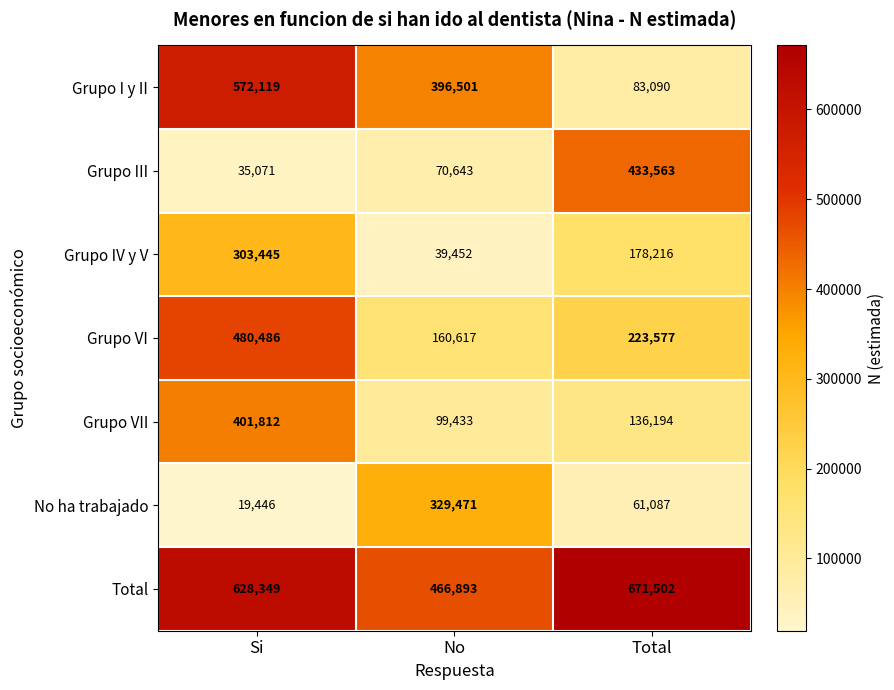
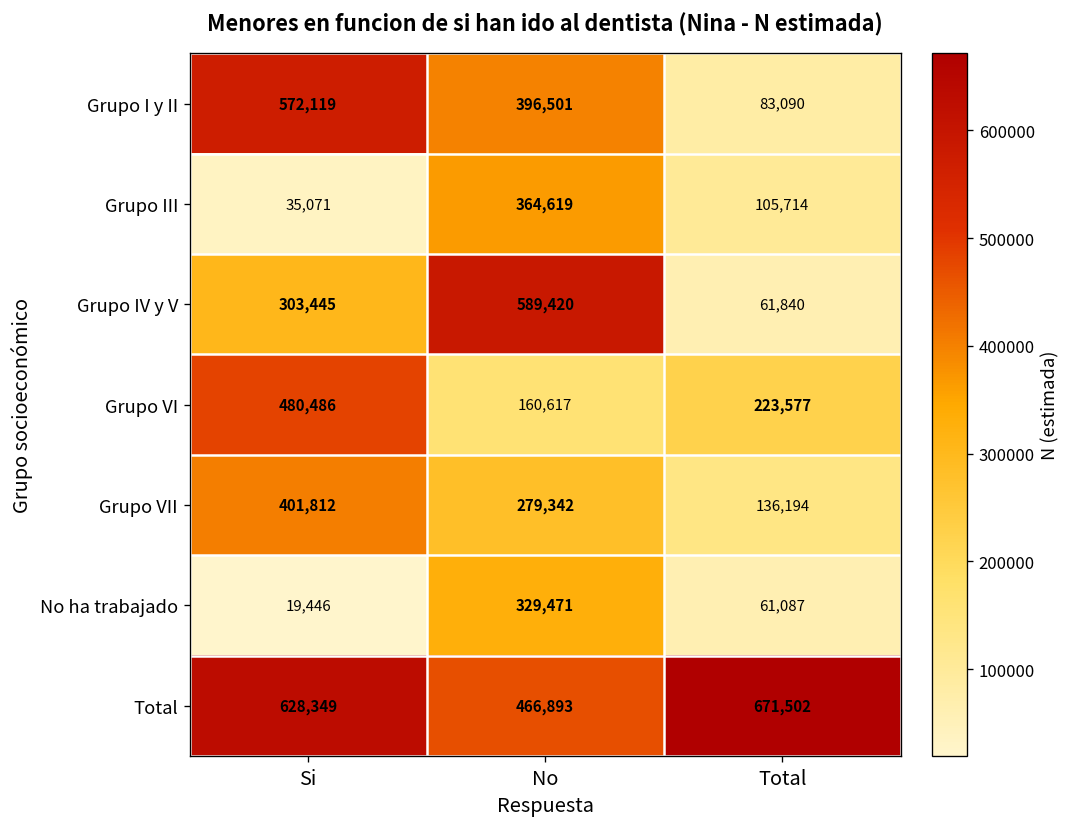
Grupo III, No: 70,643 -> 364,619
Grupo III, Total: 433,563 -> 105,714
Grupo IV y V, No: 39,452 -> 589,420
Grupo IV y V, Total: 178,216 -> 61,840
Grupo VII, No: 99,433 -> 279,342
